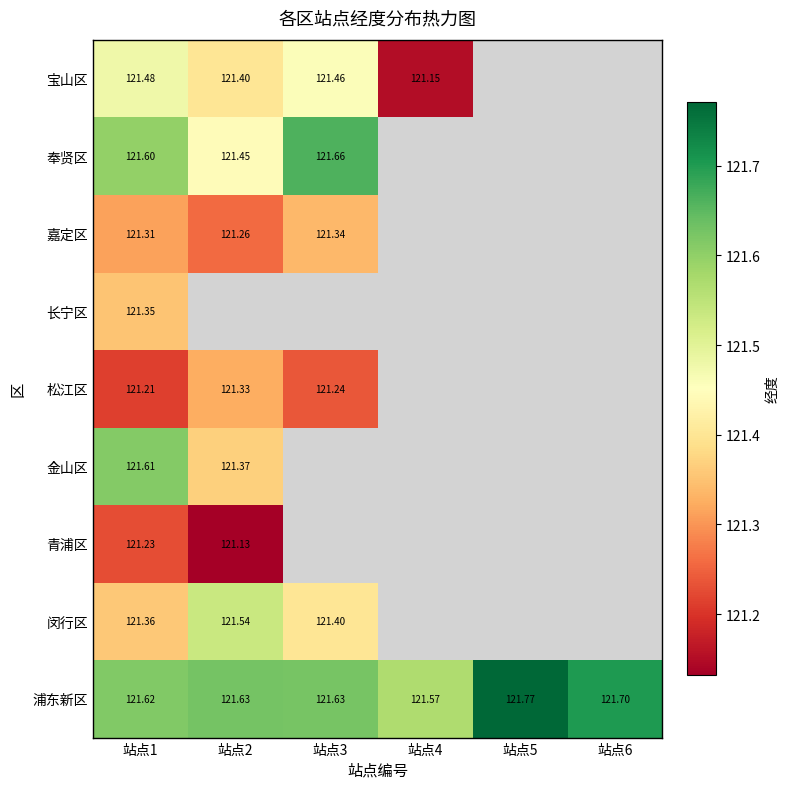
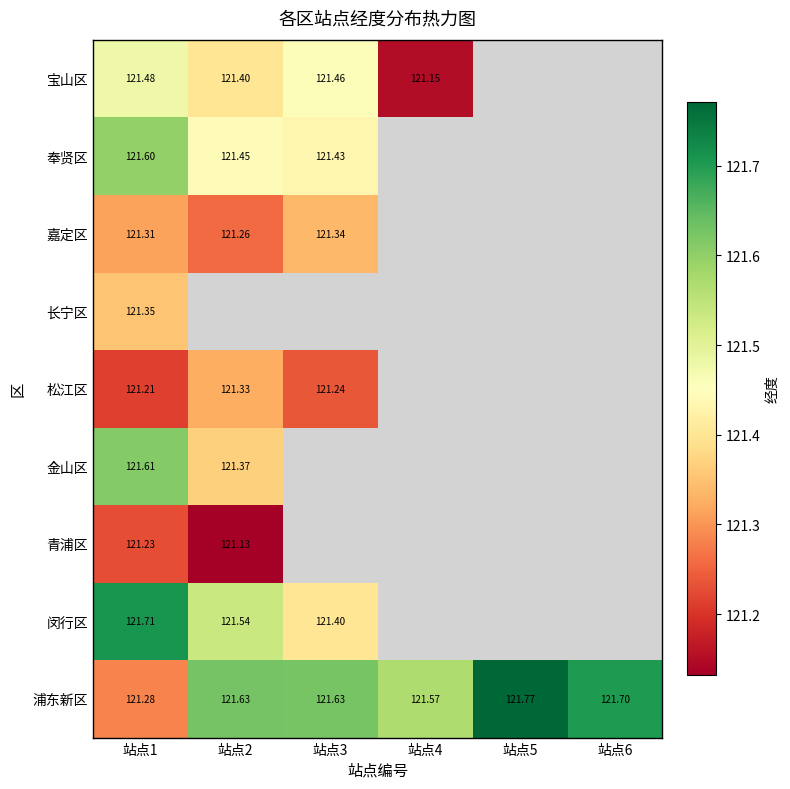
奉贤区, 站点3: 121.66 -> 121.43
闵行区, 站点1: 121.36 -> 121.71
浦东新区, 站点1: 121.62 -> 121.28
